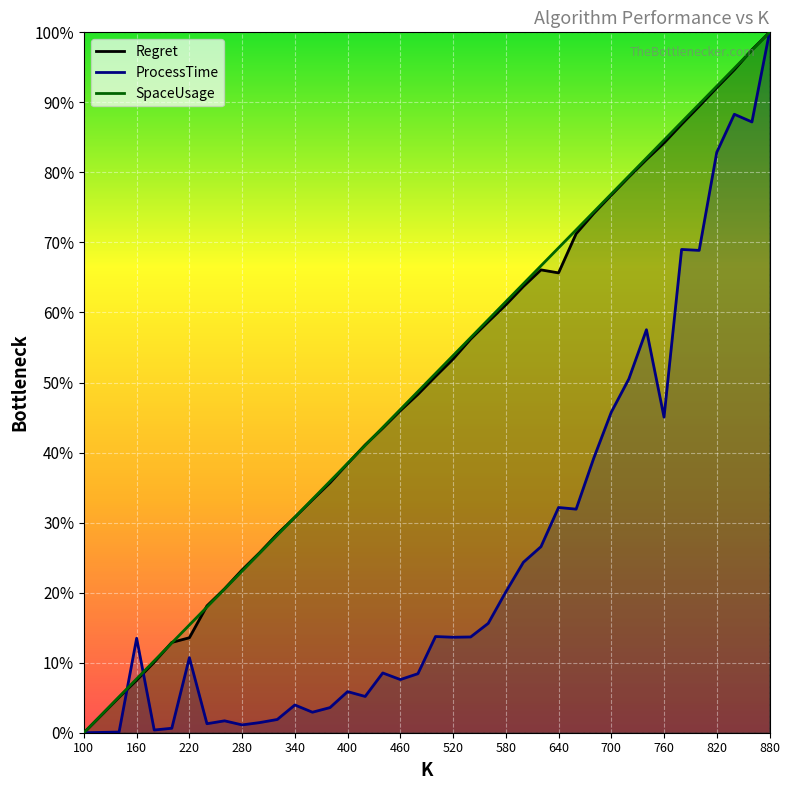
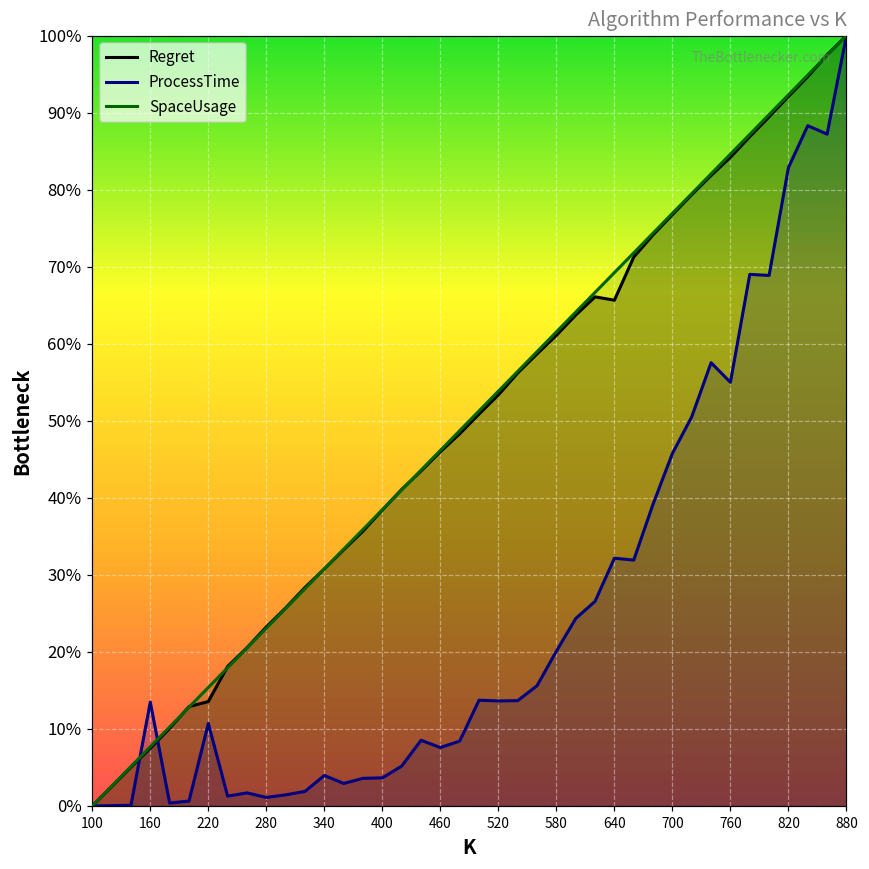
ProcessTime, 400: 6% -> 4%
ProcessTime, 760: 45% -> 55%
